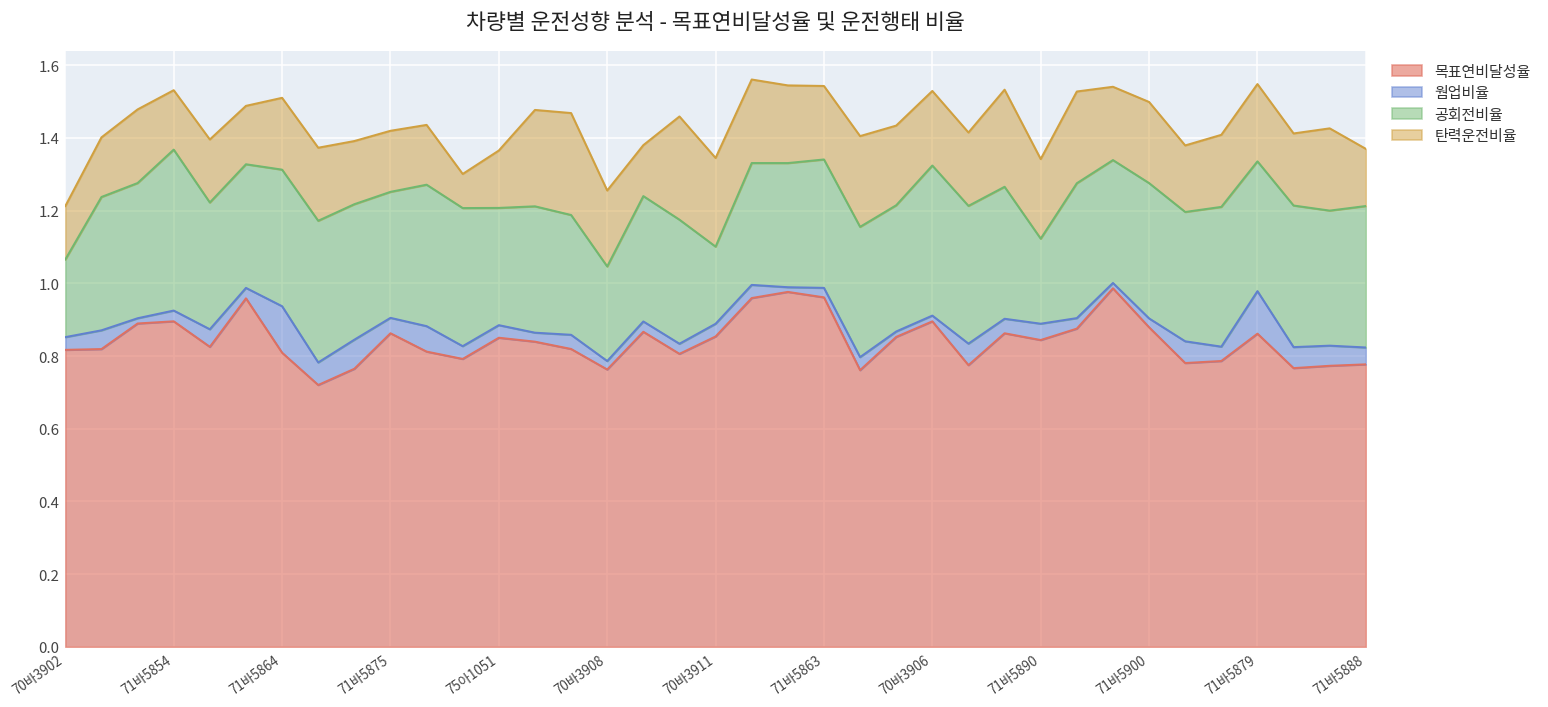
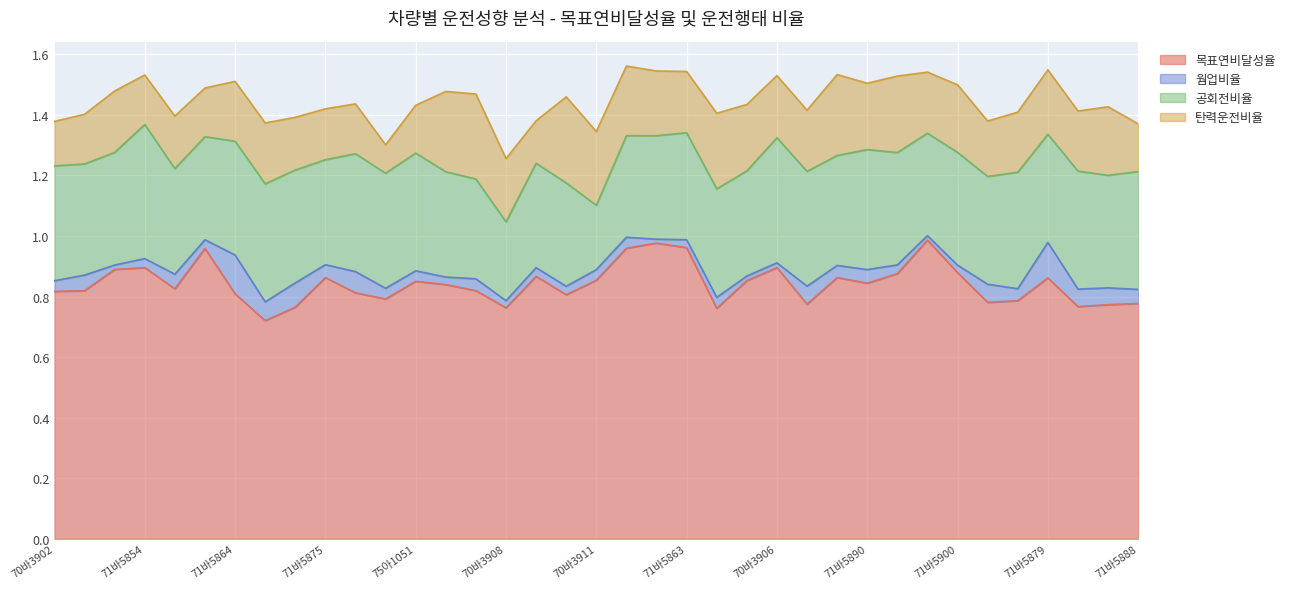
공회전비율, 70바3902: 0.21 -> 0.38
공회전비율, 75아1051: 0.32 -> 0.39
공회전비율, 71바5890: 0.23 -> 0.40
